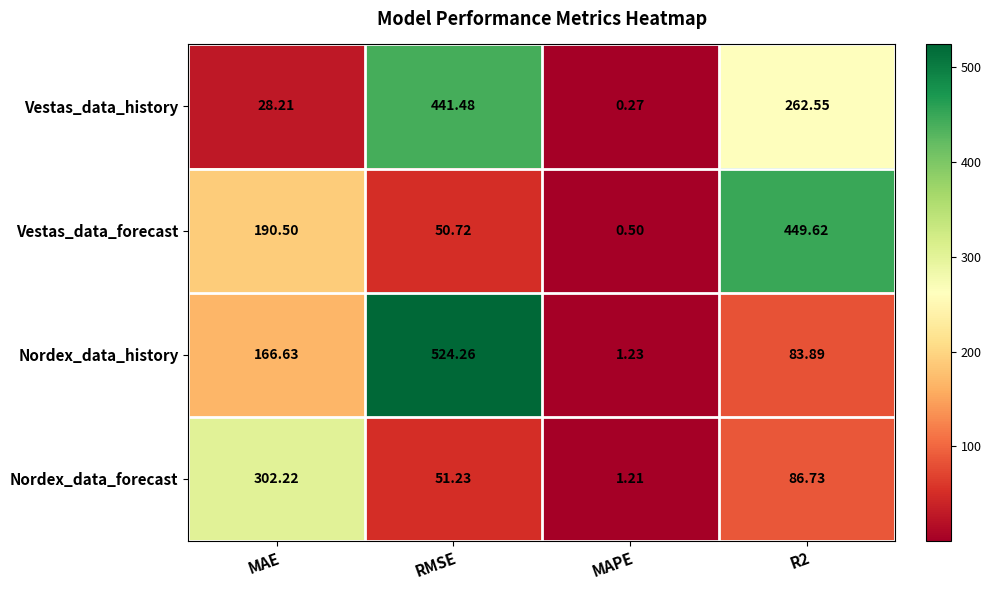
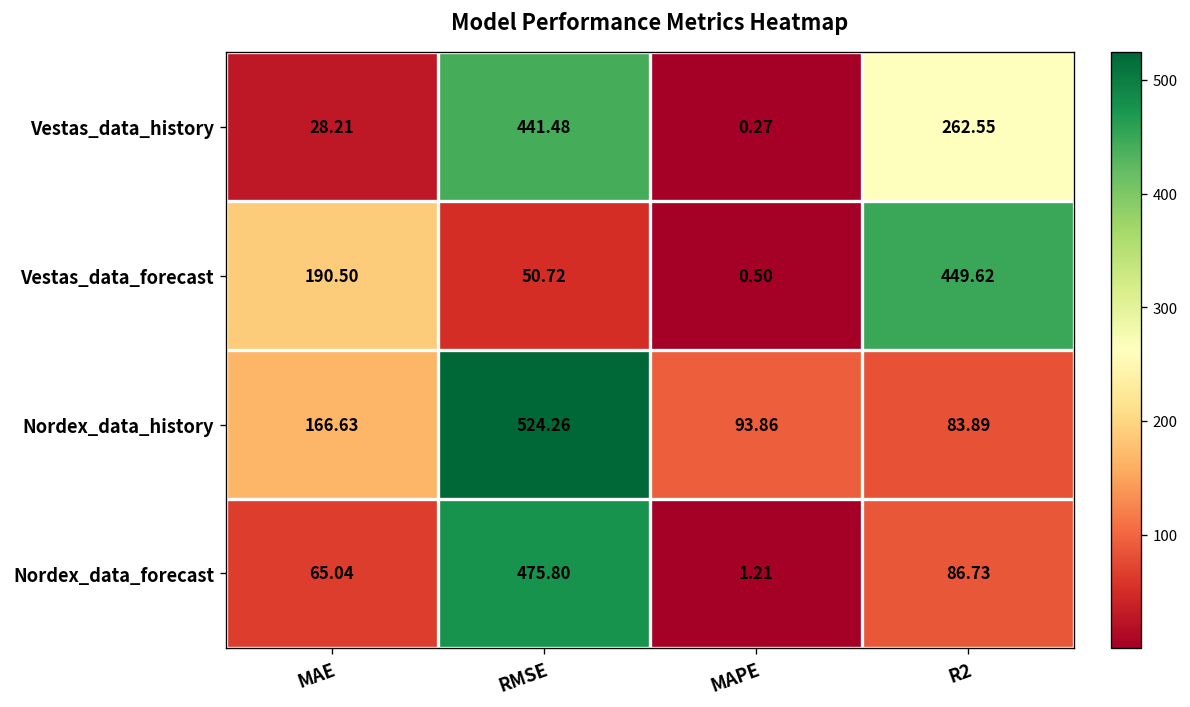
Nordex_data_history, MAPE: 1.23 -> 93.86
Nordex_data_forecast, MAE: 302.22 -> 65.04
Nordex_data_forecast, RMSE: 51.23 -> 475.80
